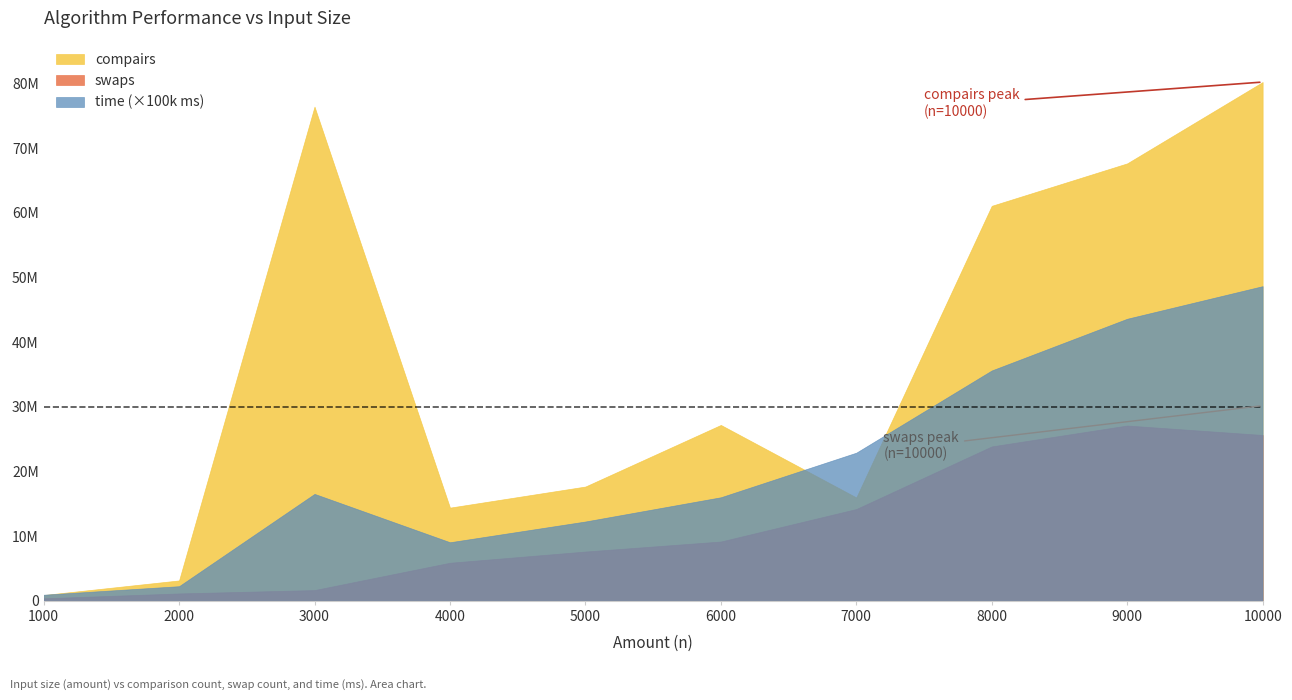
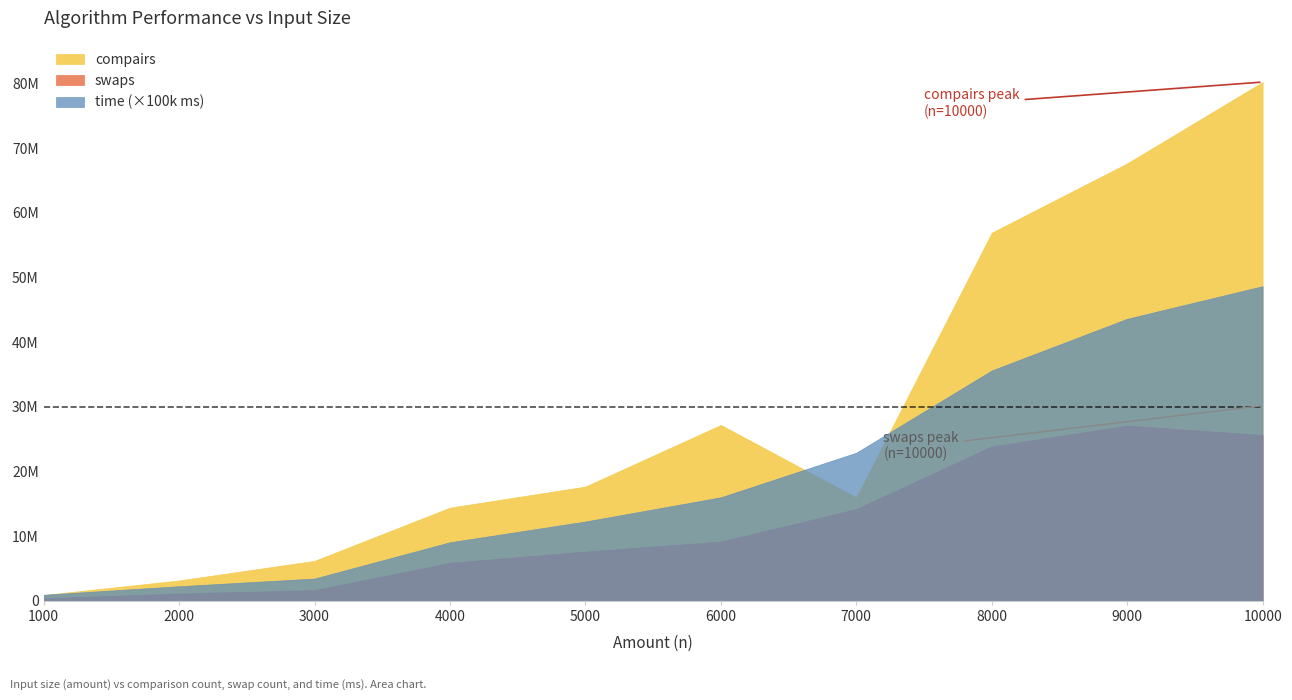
compairs, 3000: 76000000 -> 6000000
time (×100k ms), 3000: 17000000 -> 3000000
compairs, 8000: 61000000 -> 57000000
